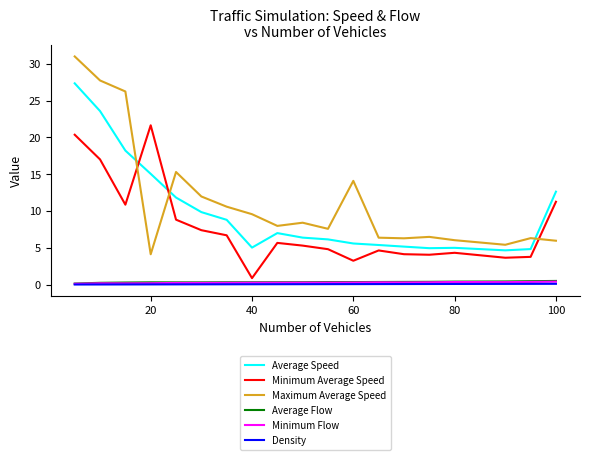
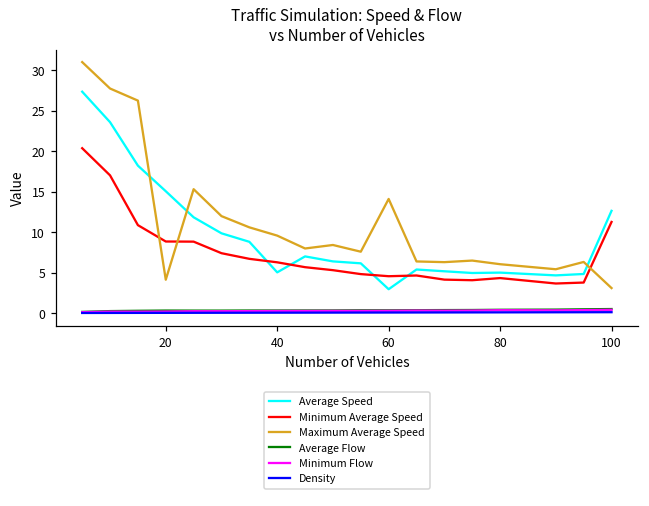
Minimum Average Speed, 20: 22 -> 9
Minimum Average Speed, 40: 1 -> 6
Average Speed, 60: 6 -> 3
Minimum Average Speed, 60: 3 -> 5
Maximum Average Speed, 100: 6 -> 3
